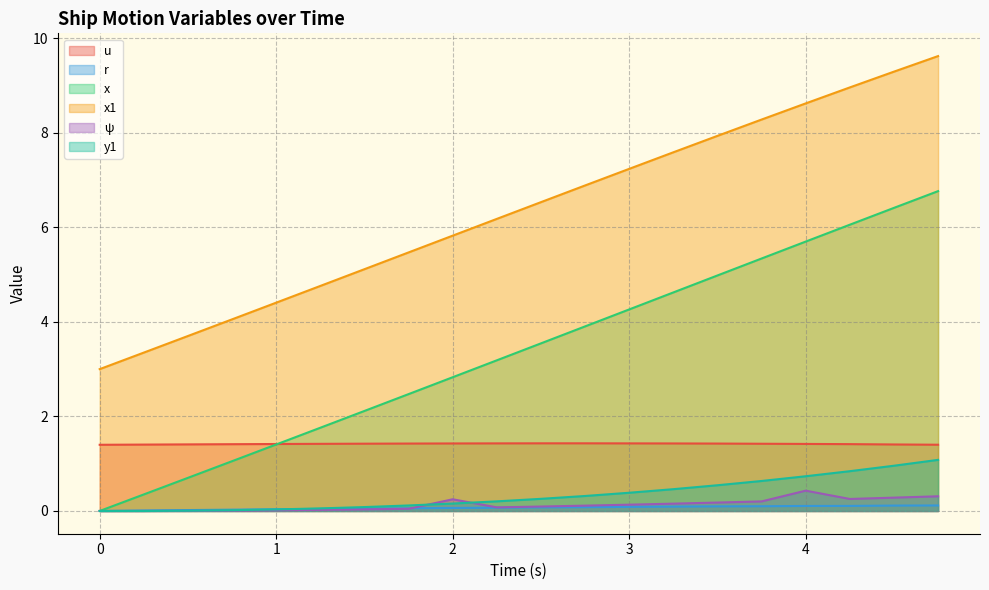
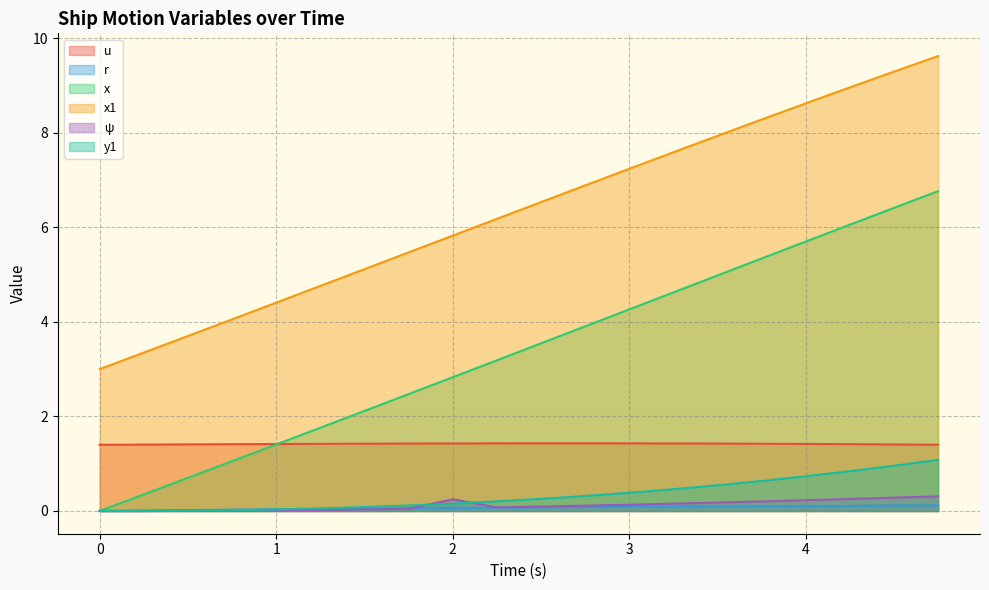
ψ, 4: 0.4 -> 0.2
